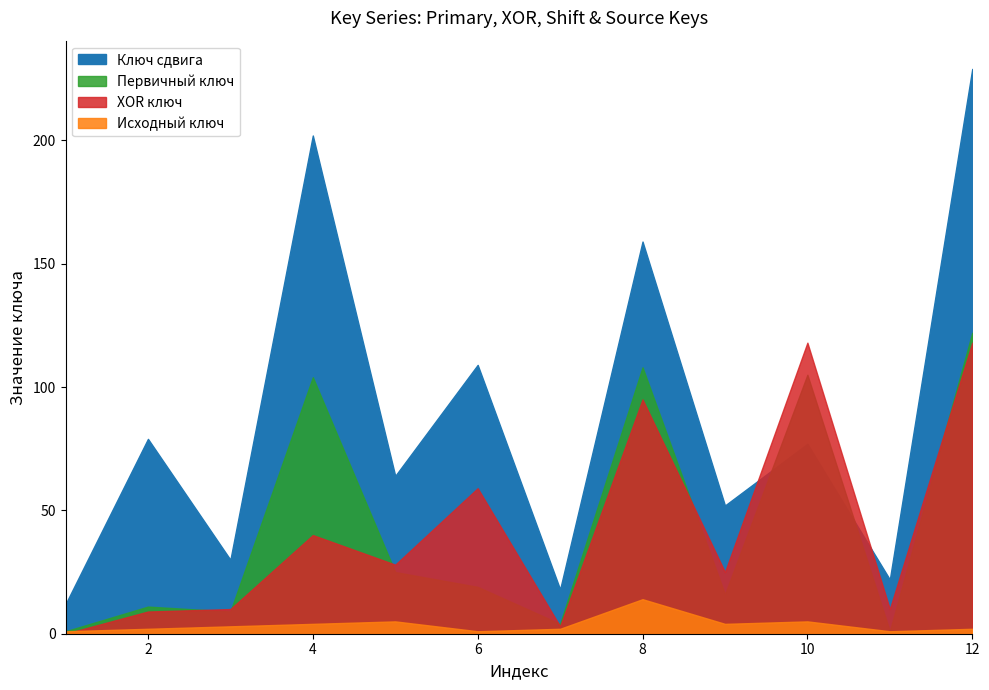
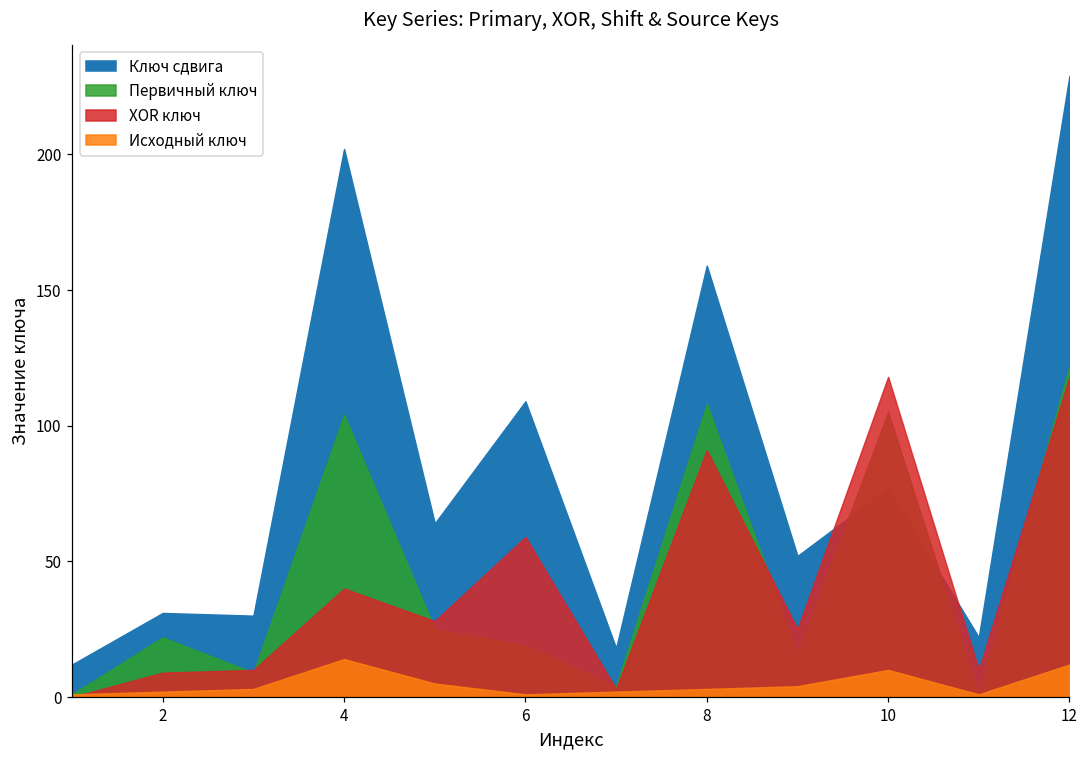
Ключ сдвига, 2: 79 -> 31
Первичный ключ, 2: 11 -> 22
Исходный ключ, 4: 4 -> 14
XOR ключ, 8: 95 -> 91
Исходный ключ, 8: 14 -> 3
Исходный ключ, 10: 5 -> 10
Исходный ключ, 12: 2 -> 12
